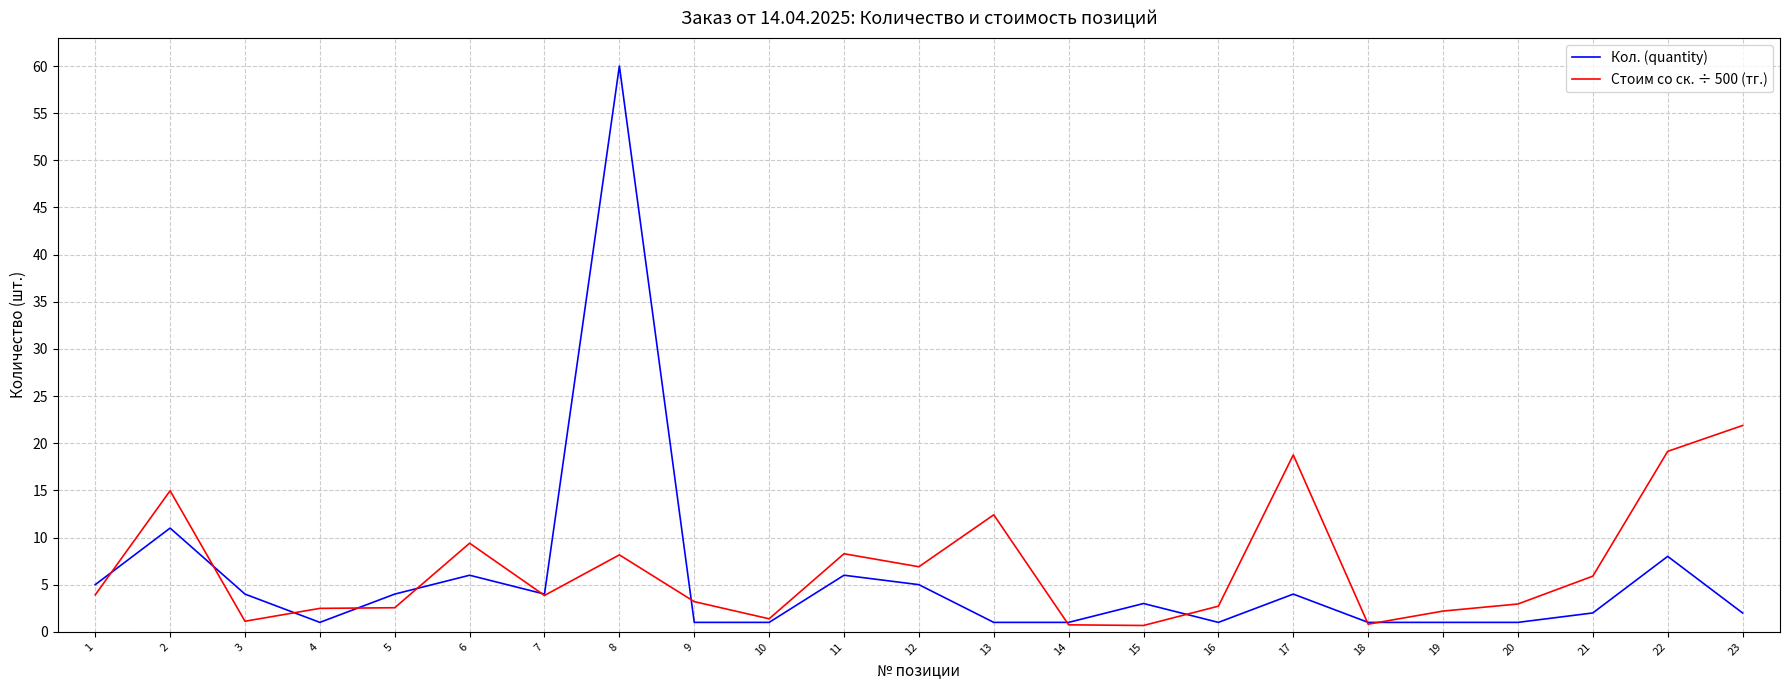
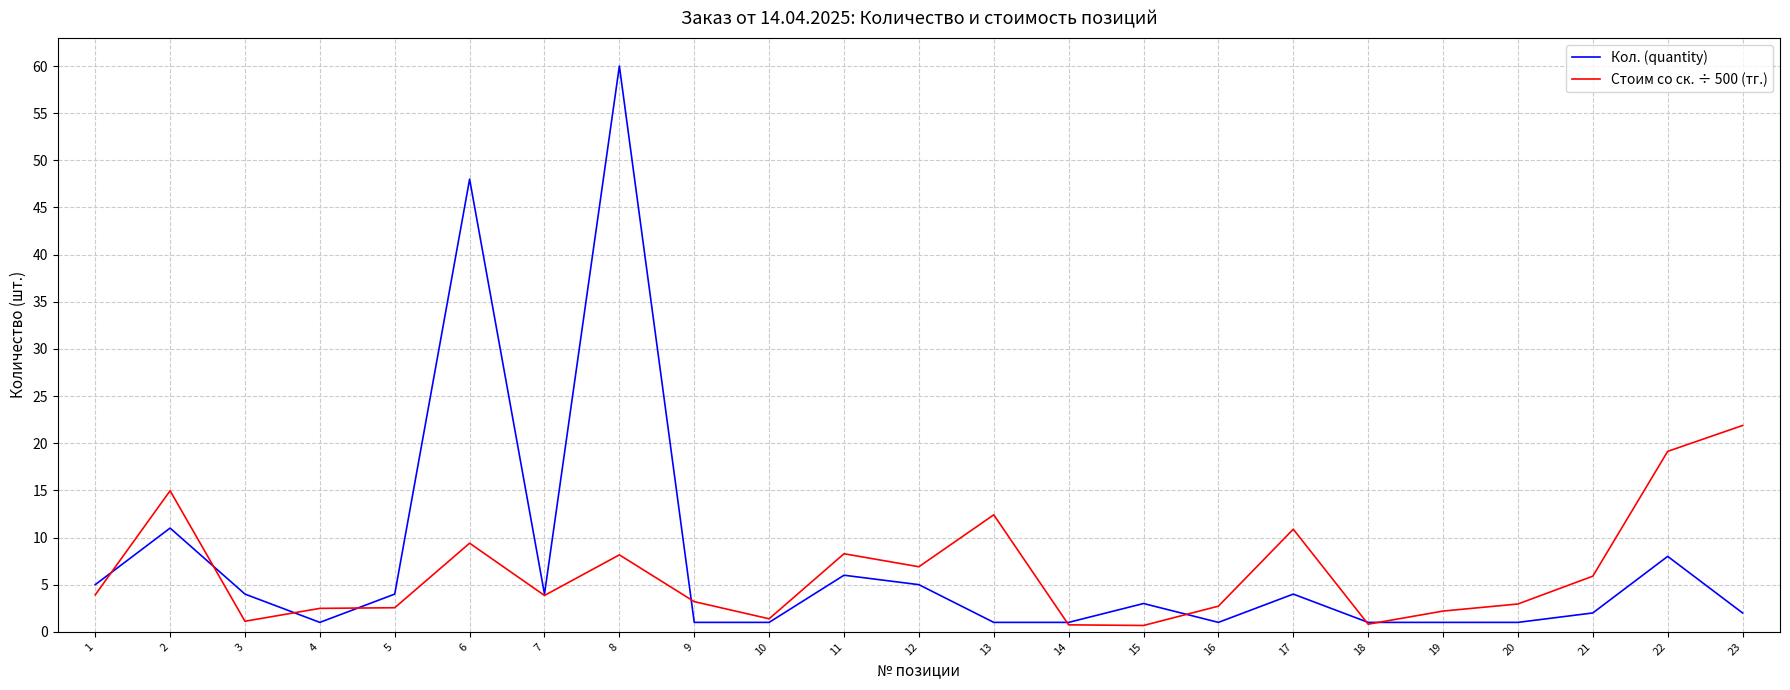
Кол. (quantity), 6: 6 -> 48
Стоим со ск. ÷ 500 (тг.), 17: 19 -> 11
